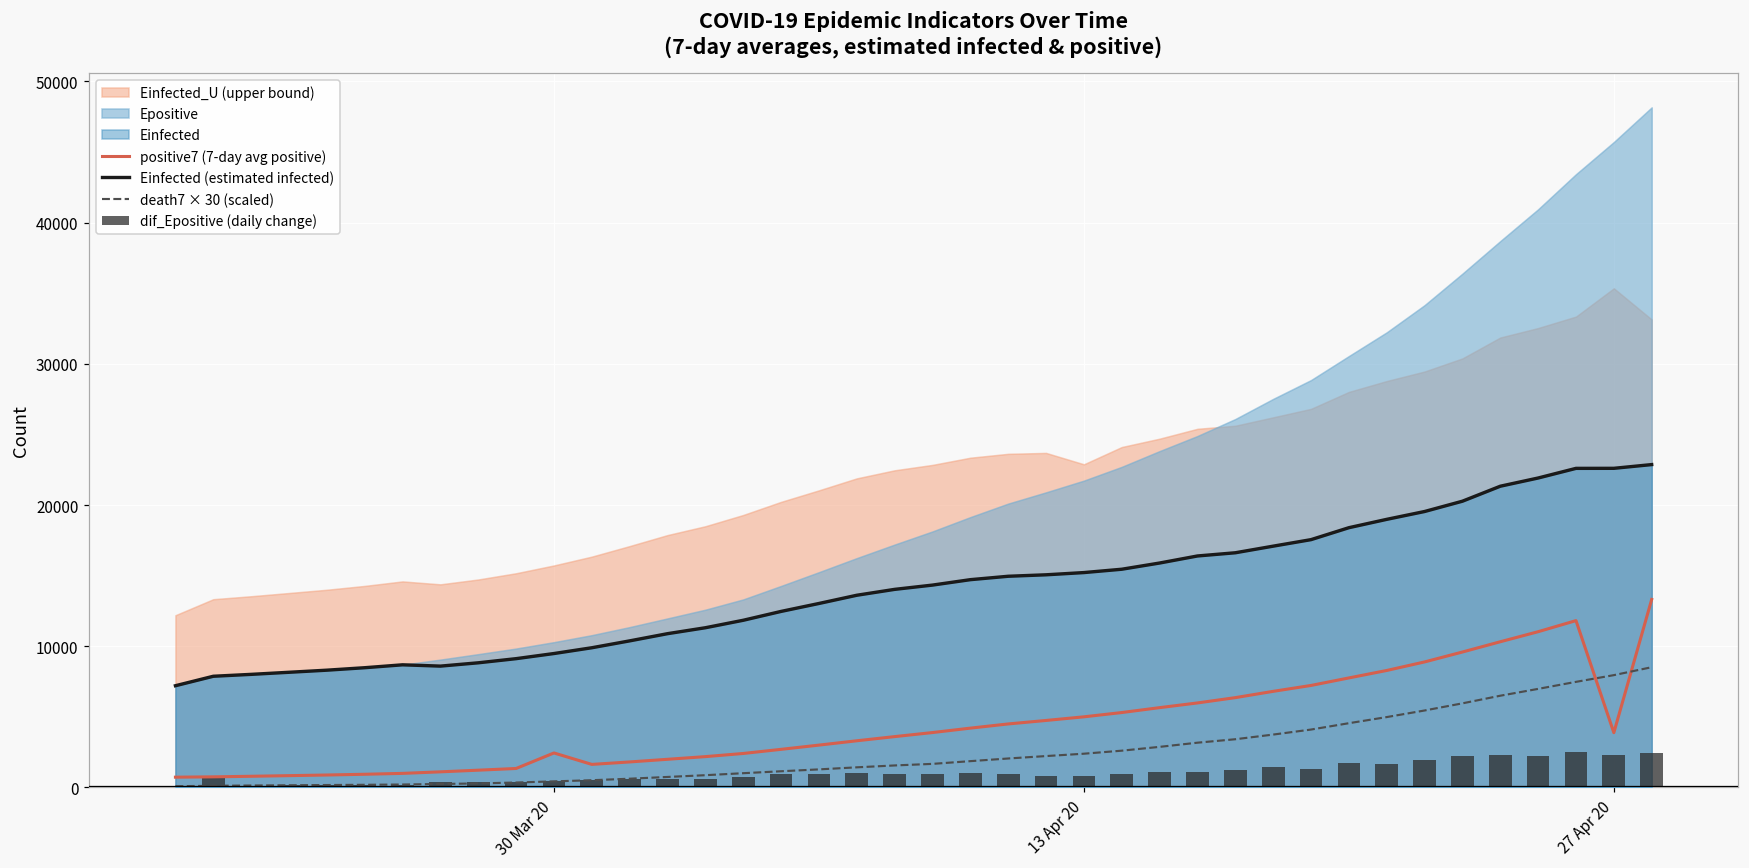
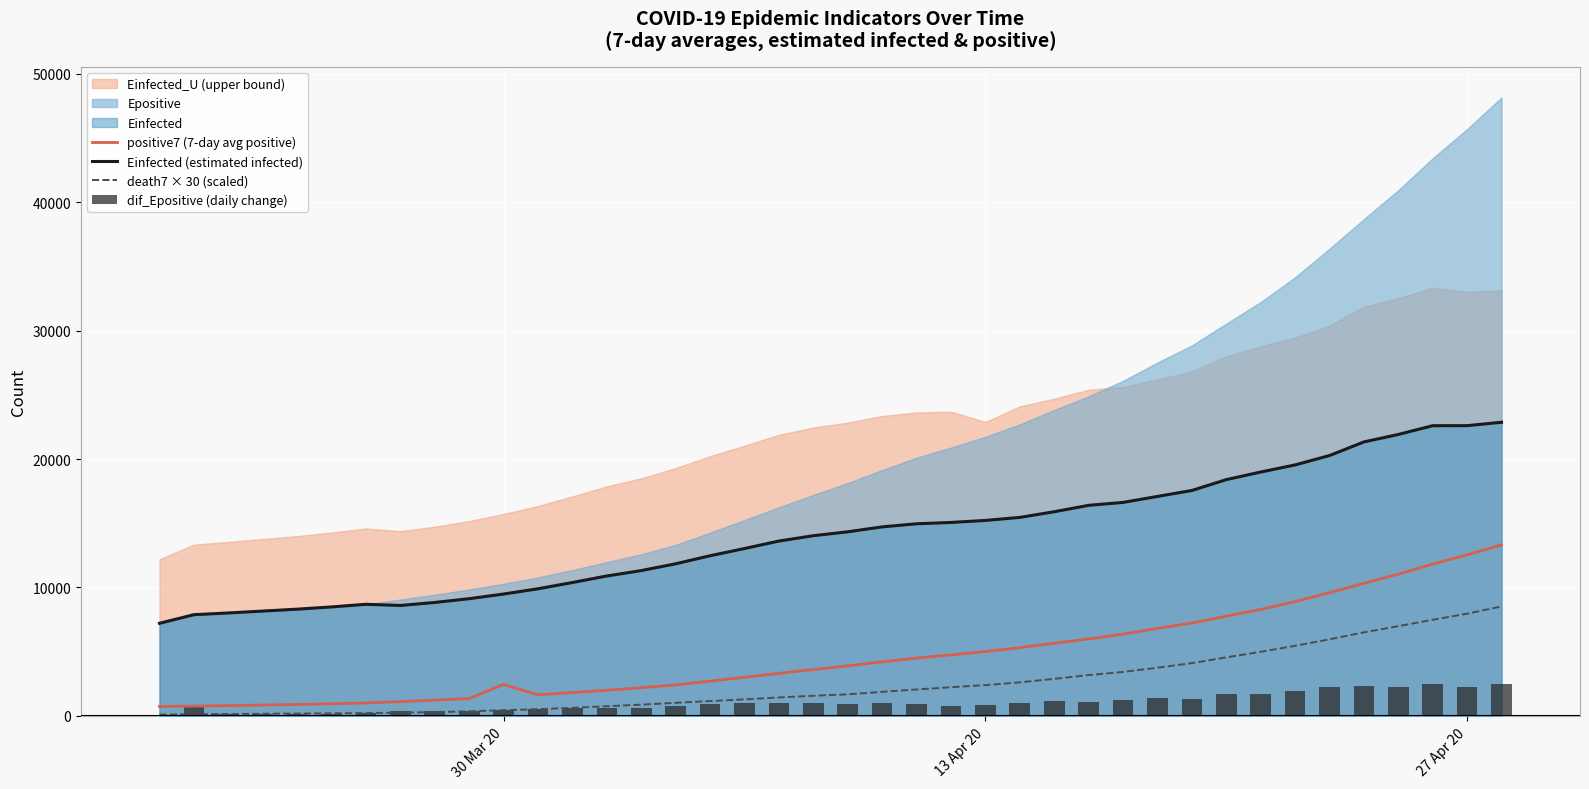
positive7 (7-day avg positive), 27 Apr 20: 3900 -> 12500
Einfected_U (upper bound), 27 Apr 20: 35300 -> 33000
